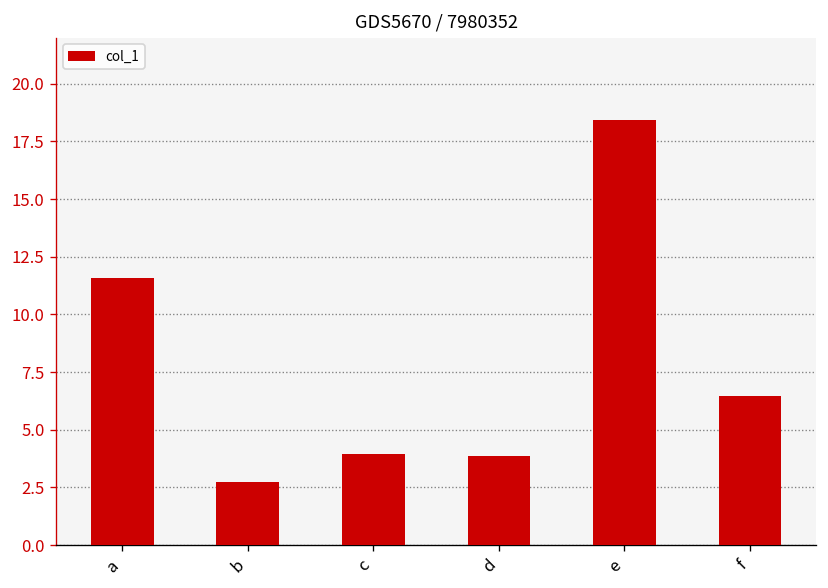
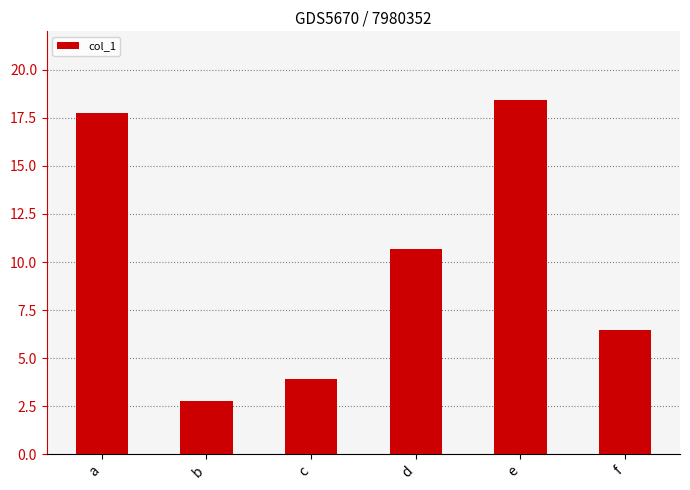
a: 11.6 -> 17.7
d: 3.9 -> 10.7
